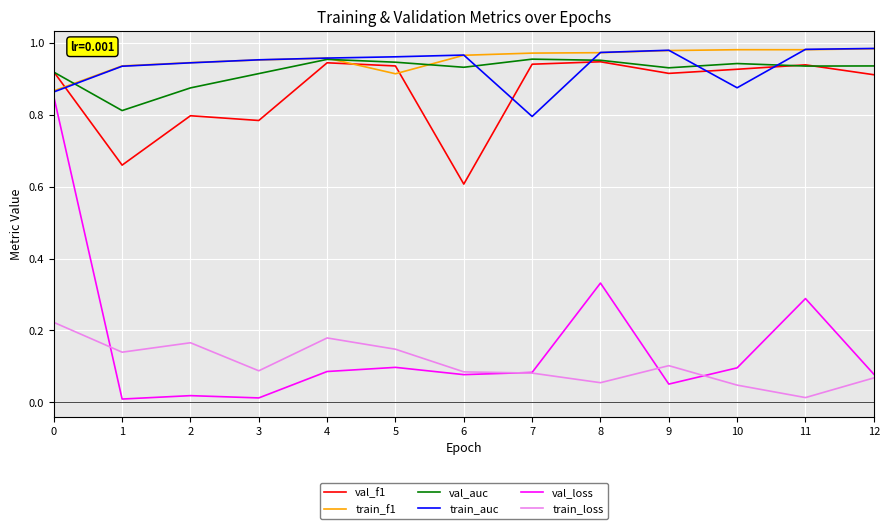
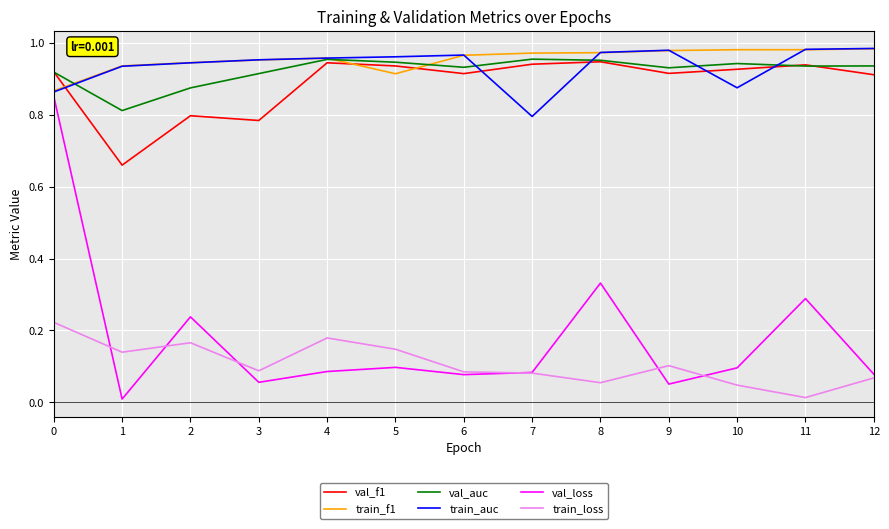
val_loss, 2: 0.02 -> 0.24
val_loss, 3: 0.01 -> 0.06
val_f1, 6: 0.61 -> 0.91
